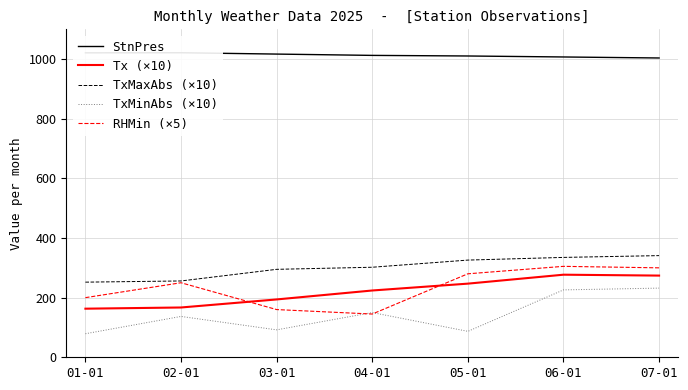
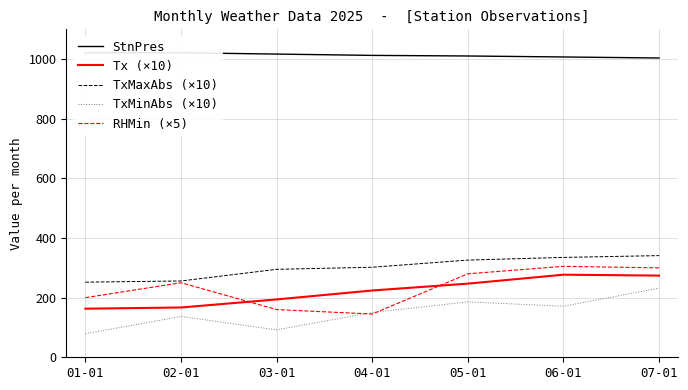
TxMinAbs (×10), 05-01: 90 -> 190
TxMinAbs (×10), 06-01: 230 -> 170
